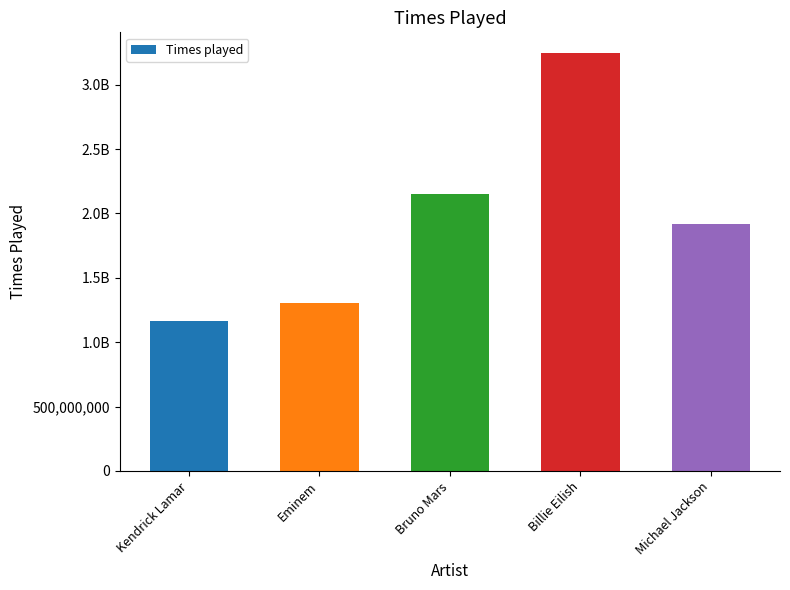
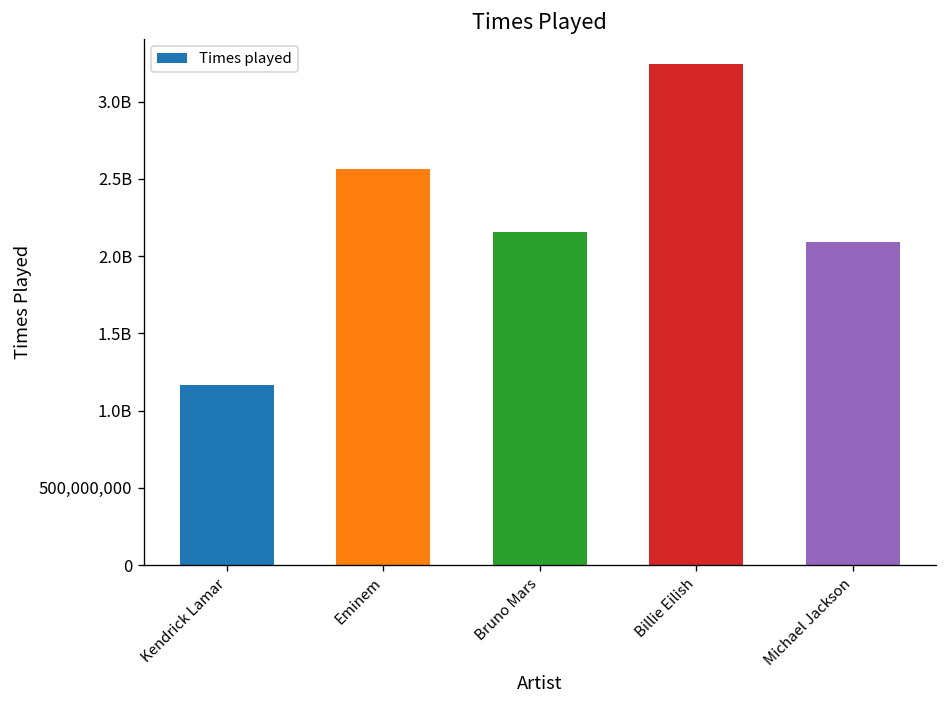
Eminem: 1,300,000,000 -> 2,560,000,000
Michael Jackson: 1,920,000,000 -> 2,090,000,000
